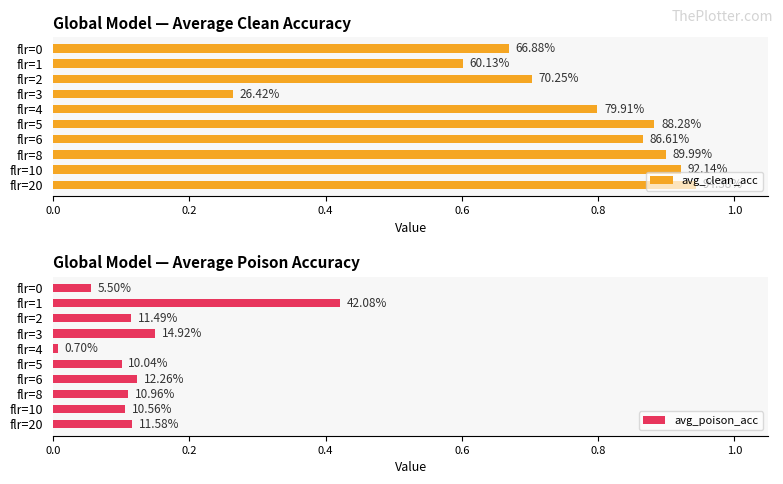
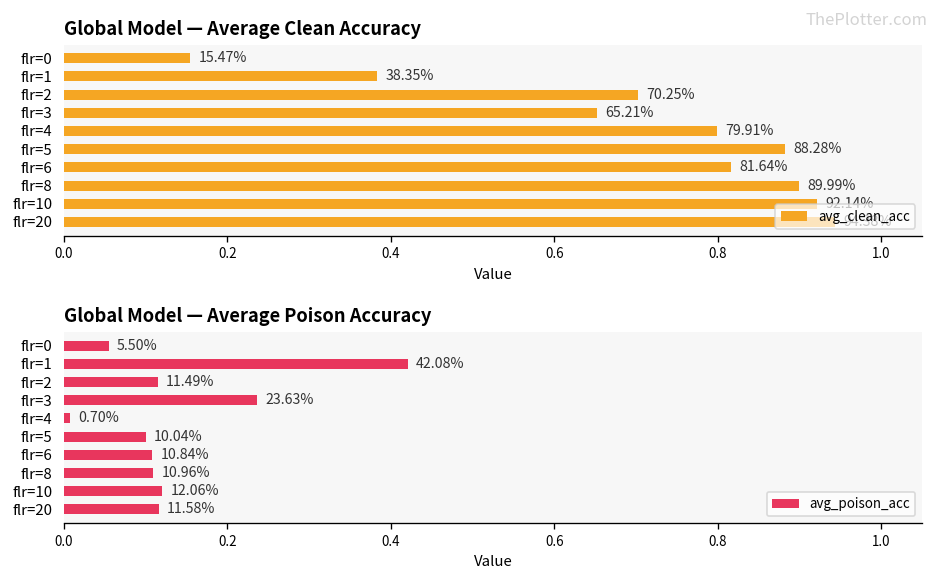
Global Model — Average Clean Accuracy, flr=0: 66.88% -> 15.47%
Global Model — Average Clean Accuracy, flr=1: 60.13% -> 38.35%
Global Model — Average Clean Accuracy, flr=3: 26.42% -> 65.21%
Global Model — Average Clean Accuracy, flr=6: 86.61% -> 81.64%
Global Model — Average Poison Accuracy, flr=3: 14.92% -> 23.63%
Global Model — Average Poison Accuracy, flr=6: 12.26% -> 10.84%
Global Model — Average Poison Accuracy, flr=10: 10.56% -> 12.06%
